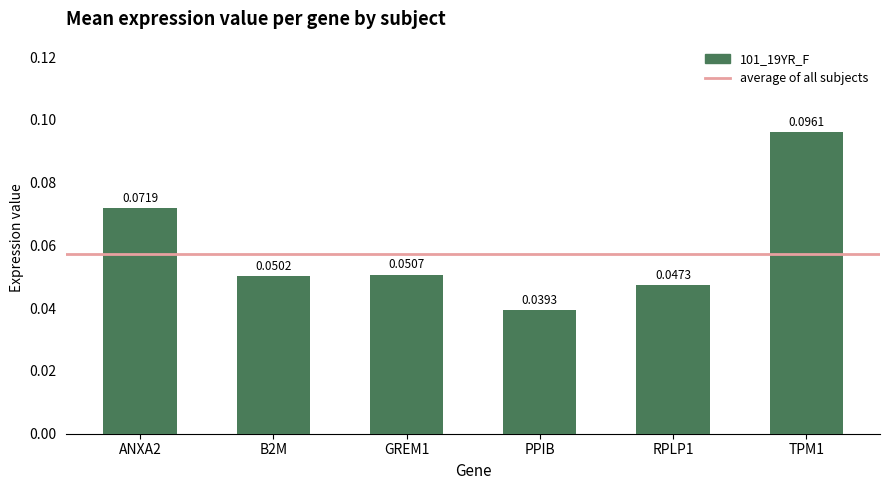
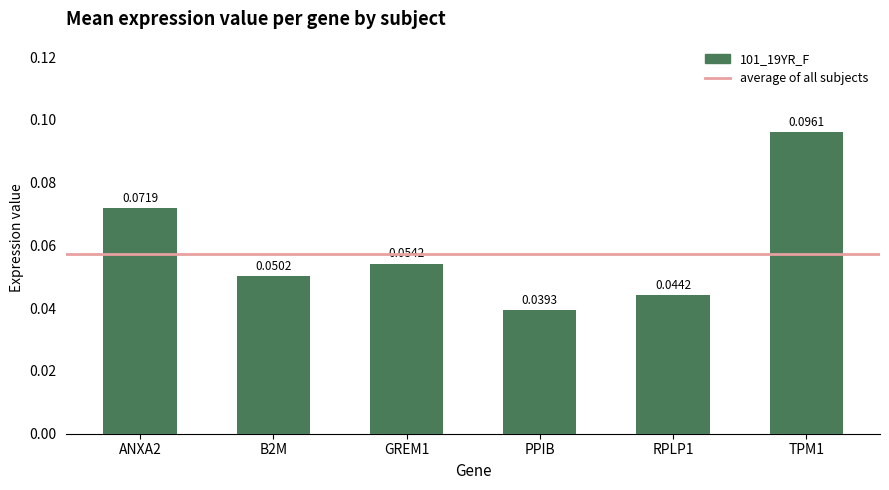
GREM1: 0.0507 -> 0.0542
RPLP1: 0.0473 -> 0.0442
